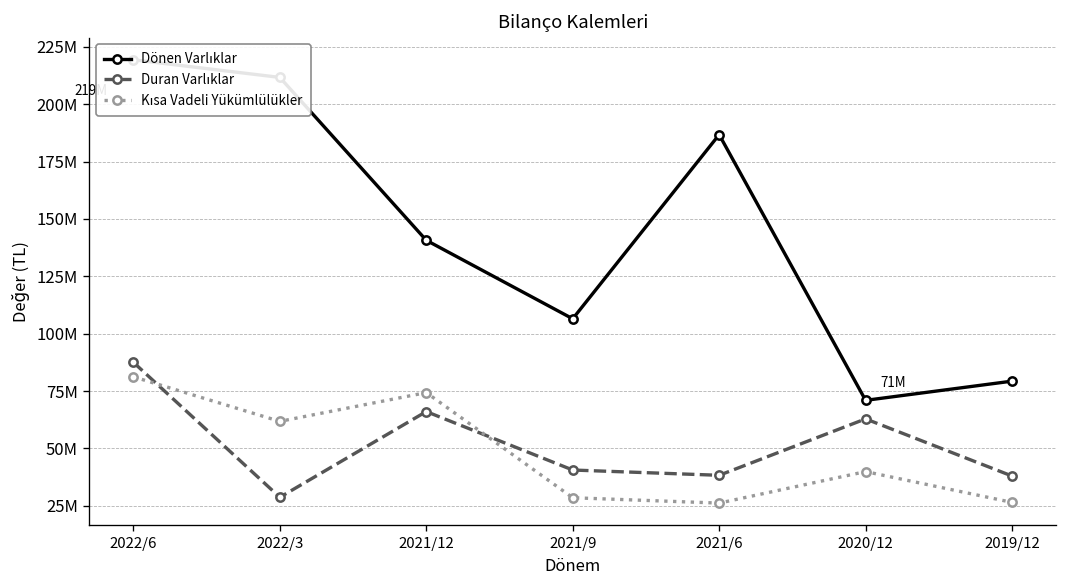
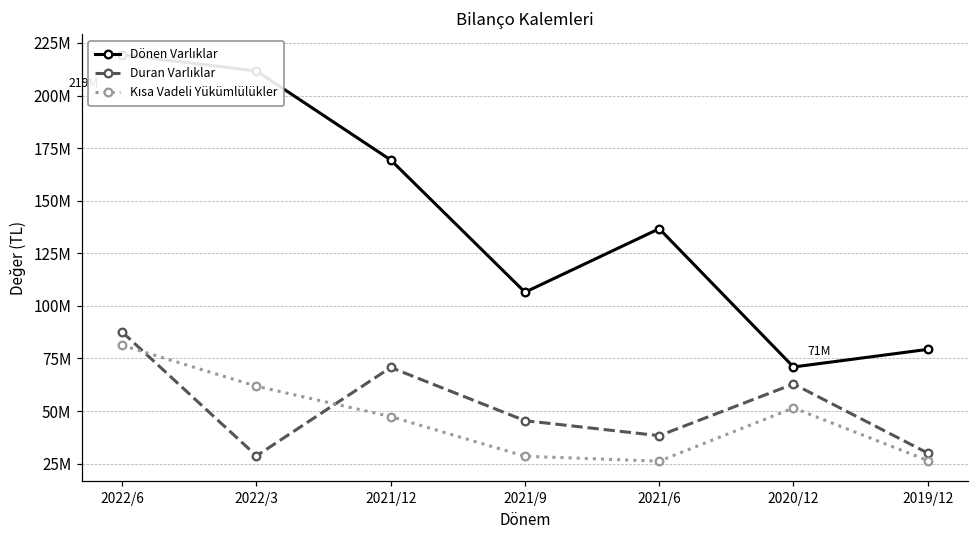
Dönen Varlıklar, 2021/12: 141000000 -> 169000000
Duran Varlıklar, 2021/12: 66000000 -> 71000000
Kısa Vadeli Yükümlülükler, 2021/12: 74000000 -> 47000000
Duran Varlıklar, 2021/9: 41000000 -> 45000000
Dönen Varlıklar, 2021/6: 187000000 -> 137000000
Kısa Vadeli Yükümlülükler, 2020/12: 40000000 -> 51000000
Duran Varlıklar, 2019/12: 38000000 -> 30000000
